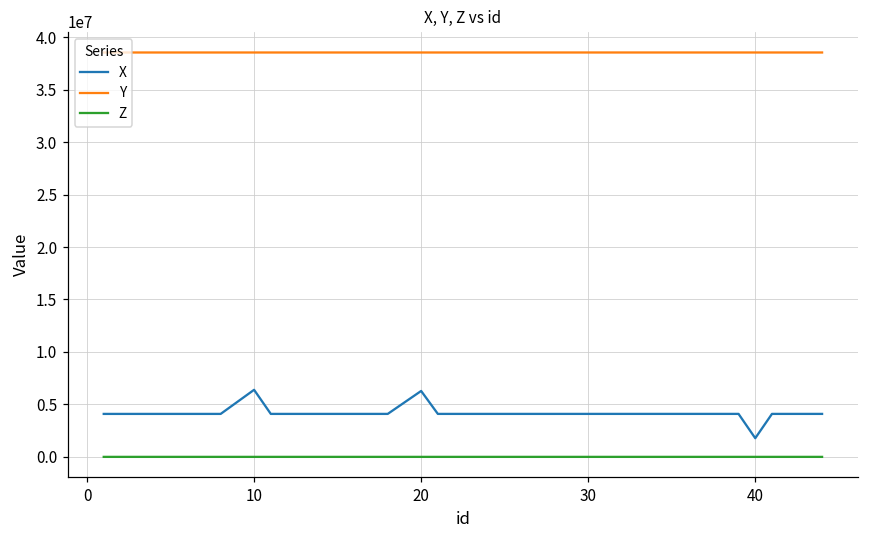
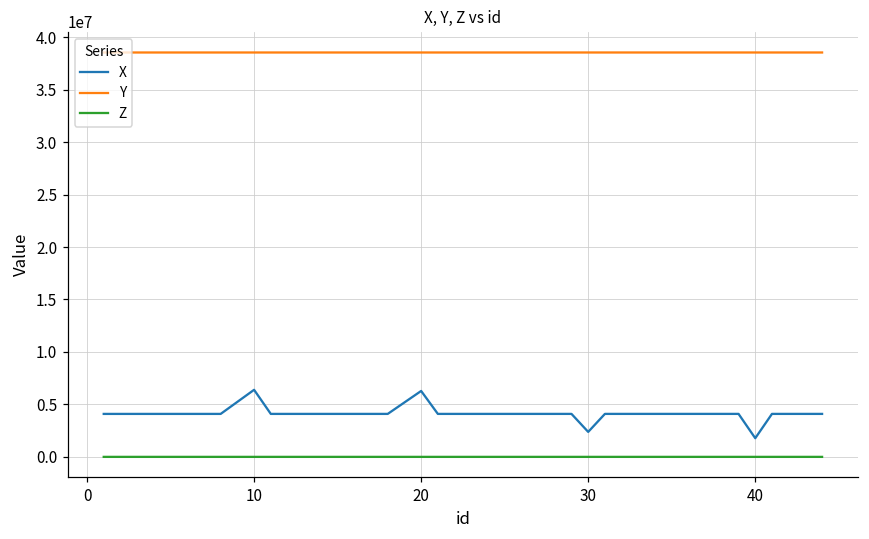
X, 30: 4000000 -> 2000000
